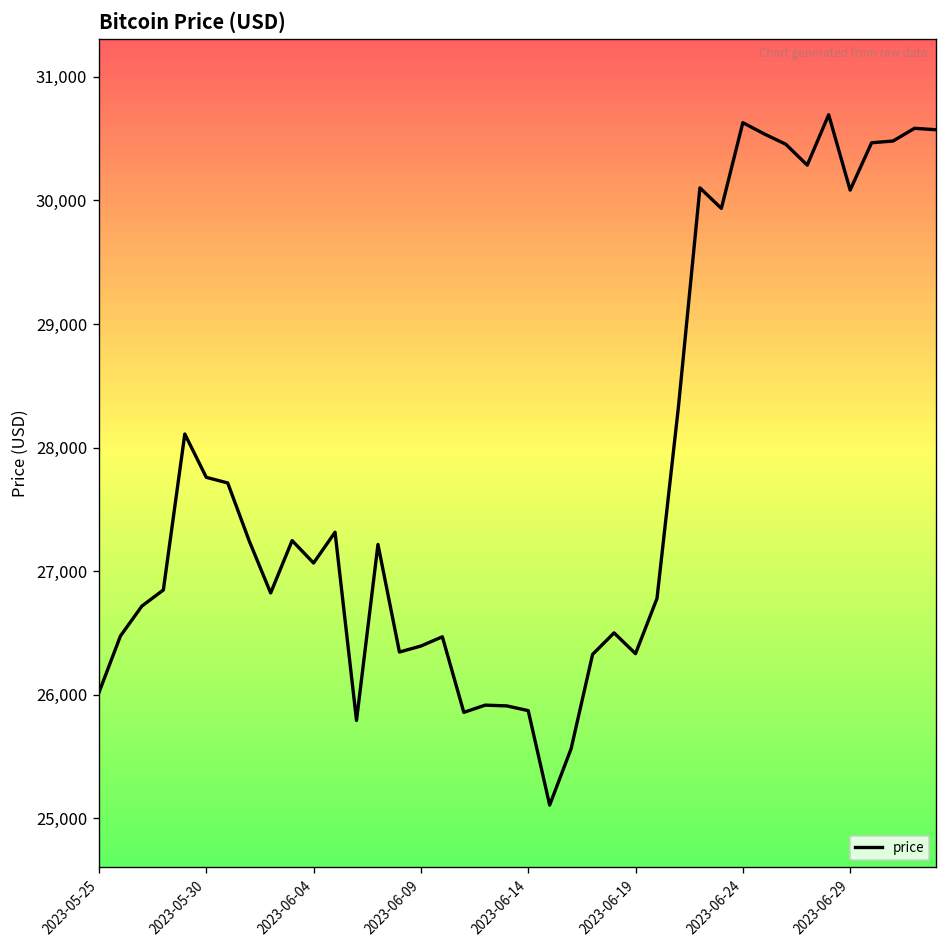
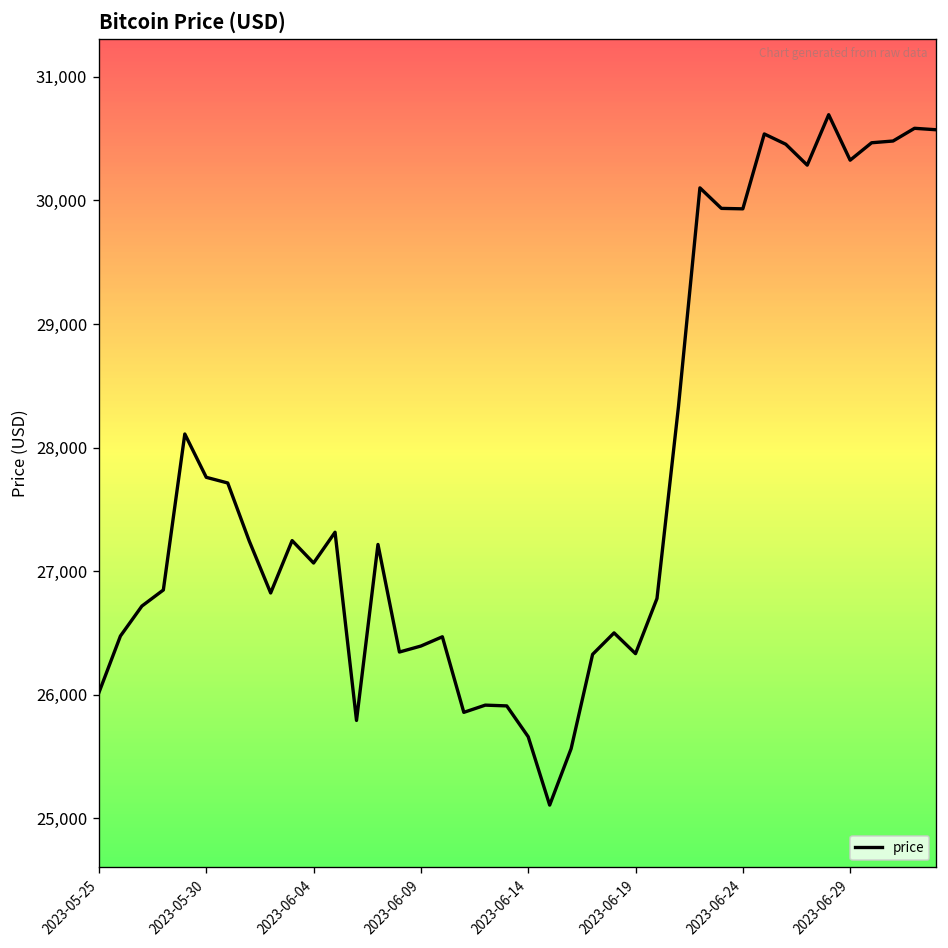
2023-06-14: 25,870 -> 25,660
2023-06-24: 30,630 -> 29,930
2023-06-29: 30,080 -> 30,330
